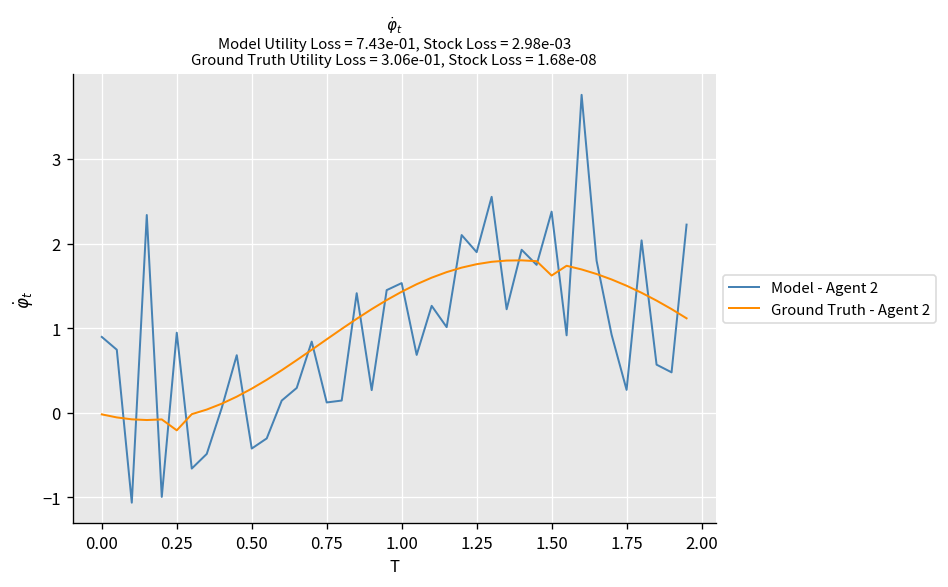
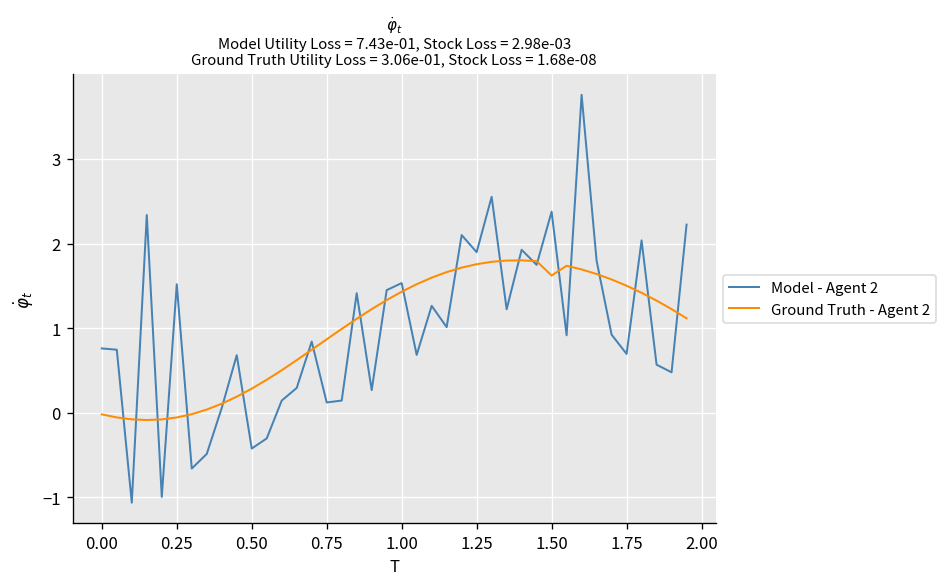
Model - Agent 2, 0.00: 0.9 -> 0.8
Model - Agent 2, 0.25: 0.9 -> 1.5
Ground Truth - Agent 2, 0.25: -0.2 -> -0.1
Model - Agent 2, 1.75: 0.3 -> 0.7
